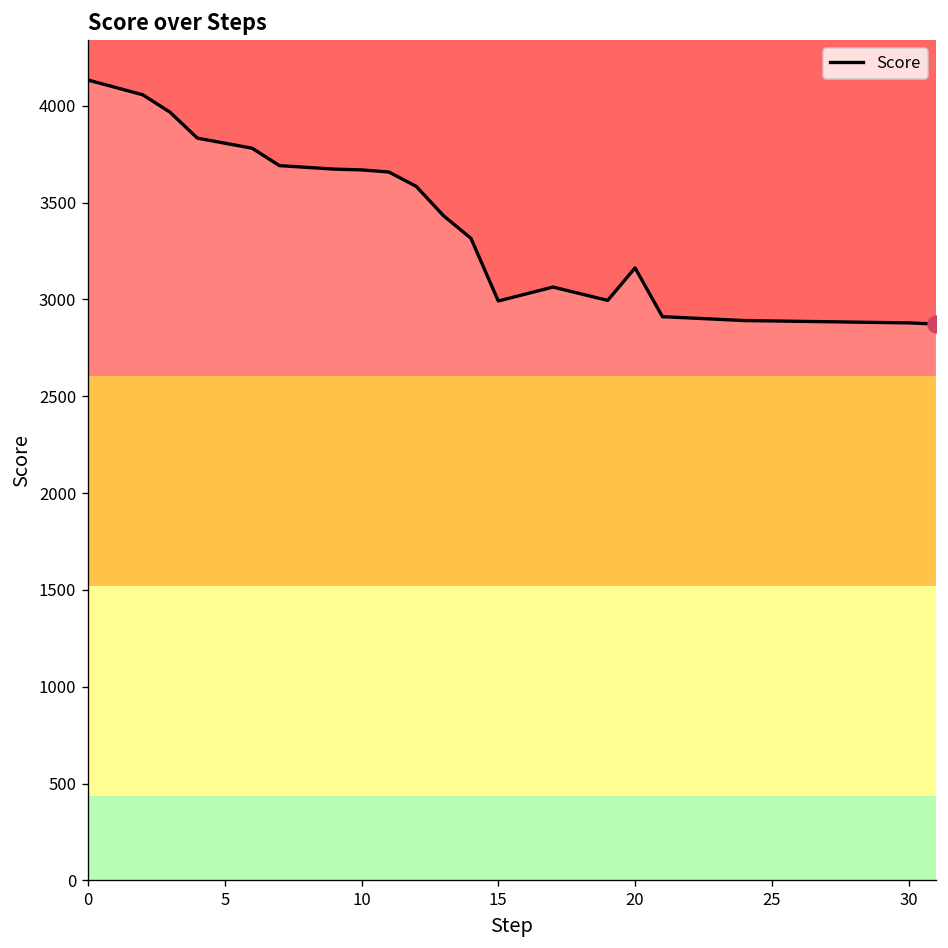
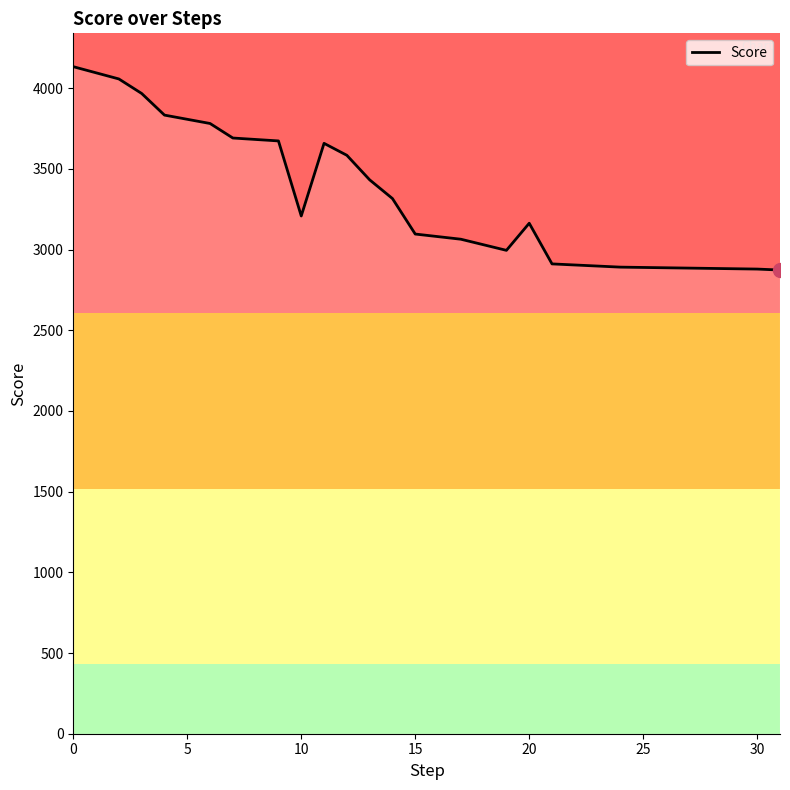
Score, 10: 3670 -> 3210
Score, 15: 2990 -> 3100
